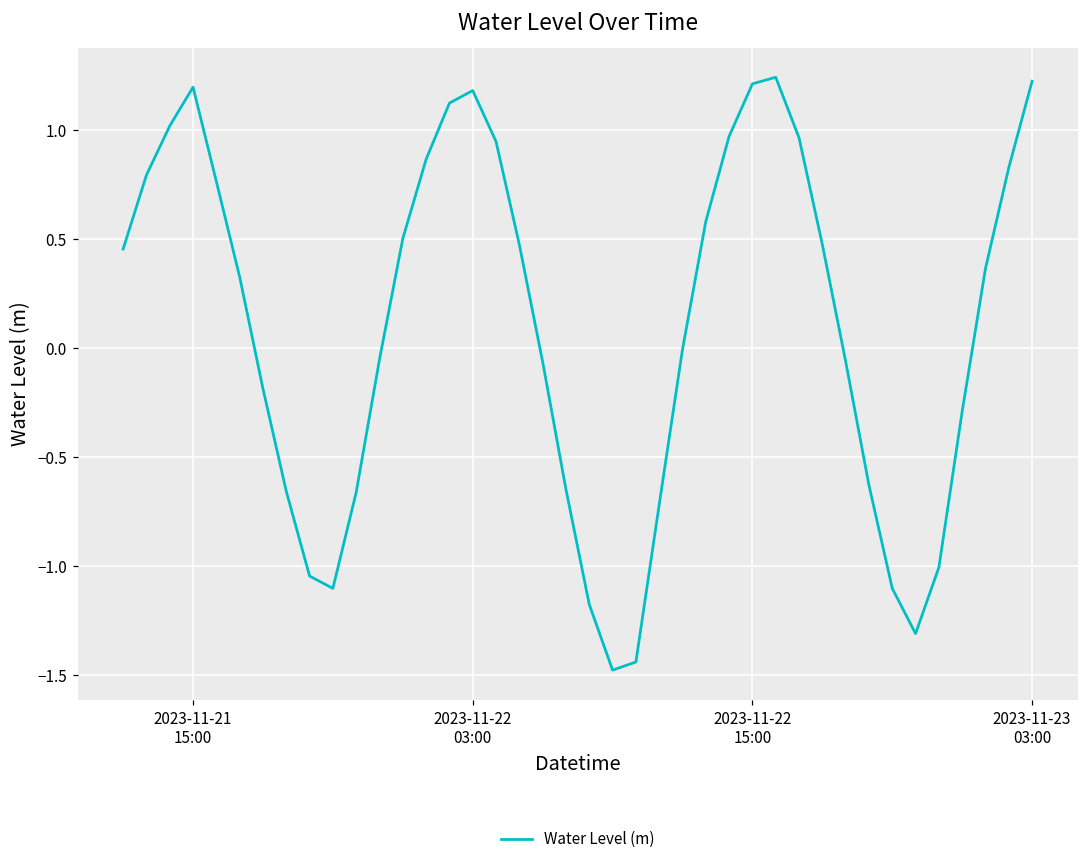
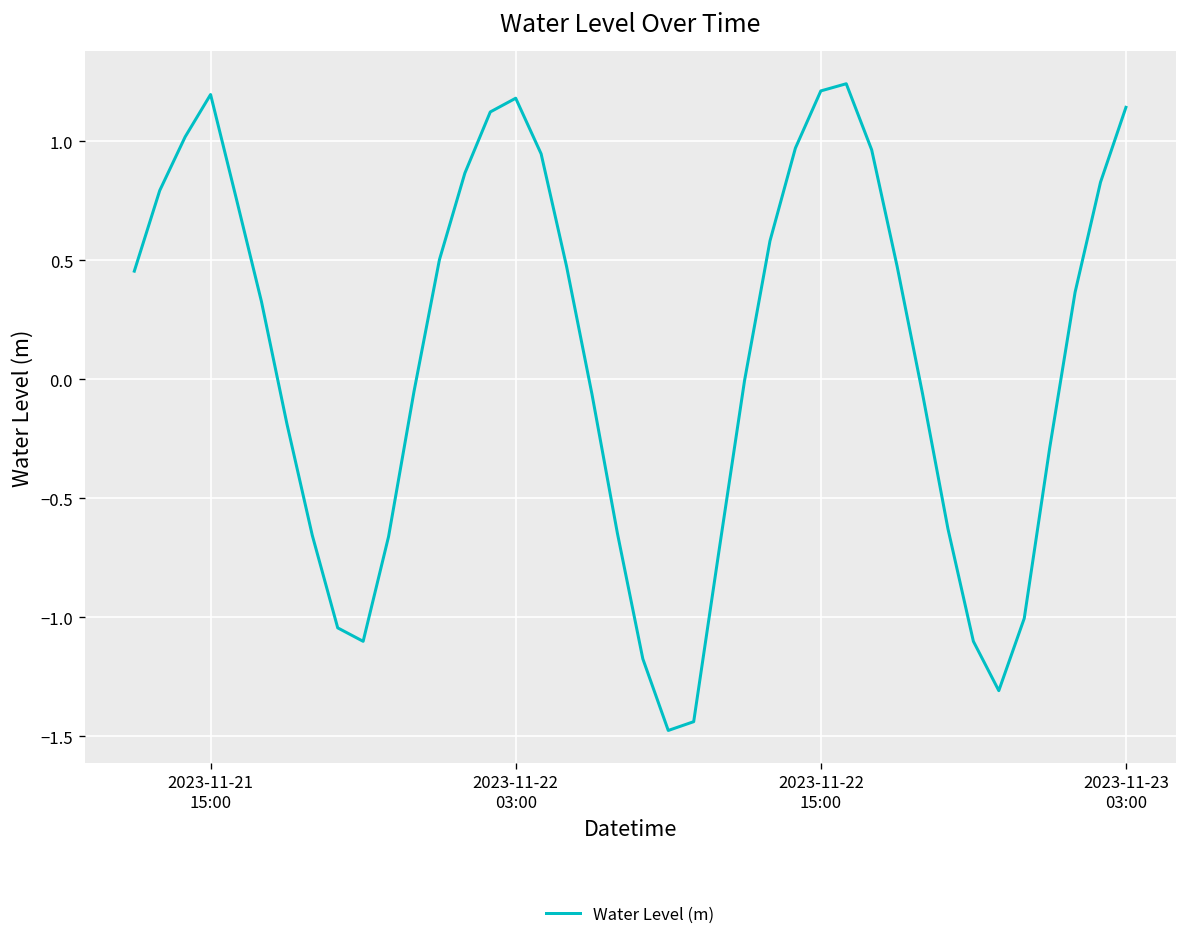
2023-11-23 03:00: 1.22 -> 1.14
